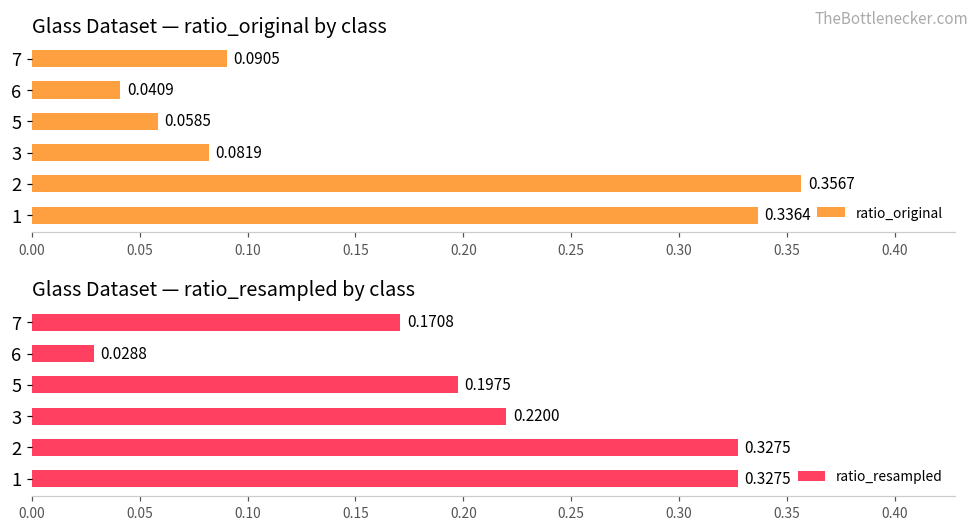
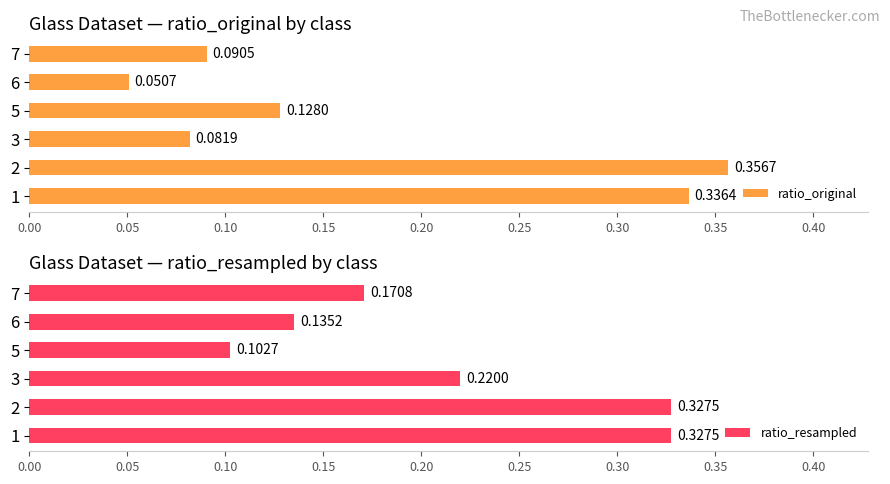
Glass Dataset — ratio_original by class, 6: 0.0409 -> 0.0507
Glass Dataset — ratio_original by class, 5: 0.0585 -> 0.1280
Glass Dataset — ratio_resampled by class, 6: 0.0288 -> 0.1352
Glass Dataset — ratio_resampled by class, 5: 0.1975 -> 0.1027
